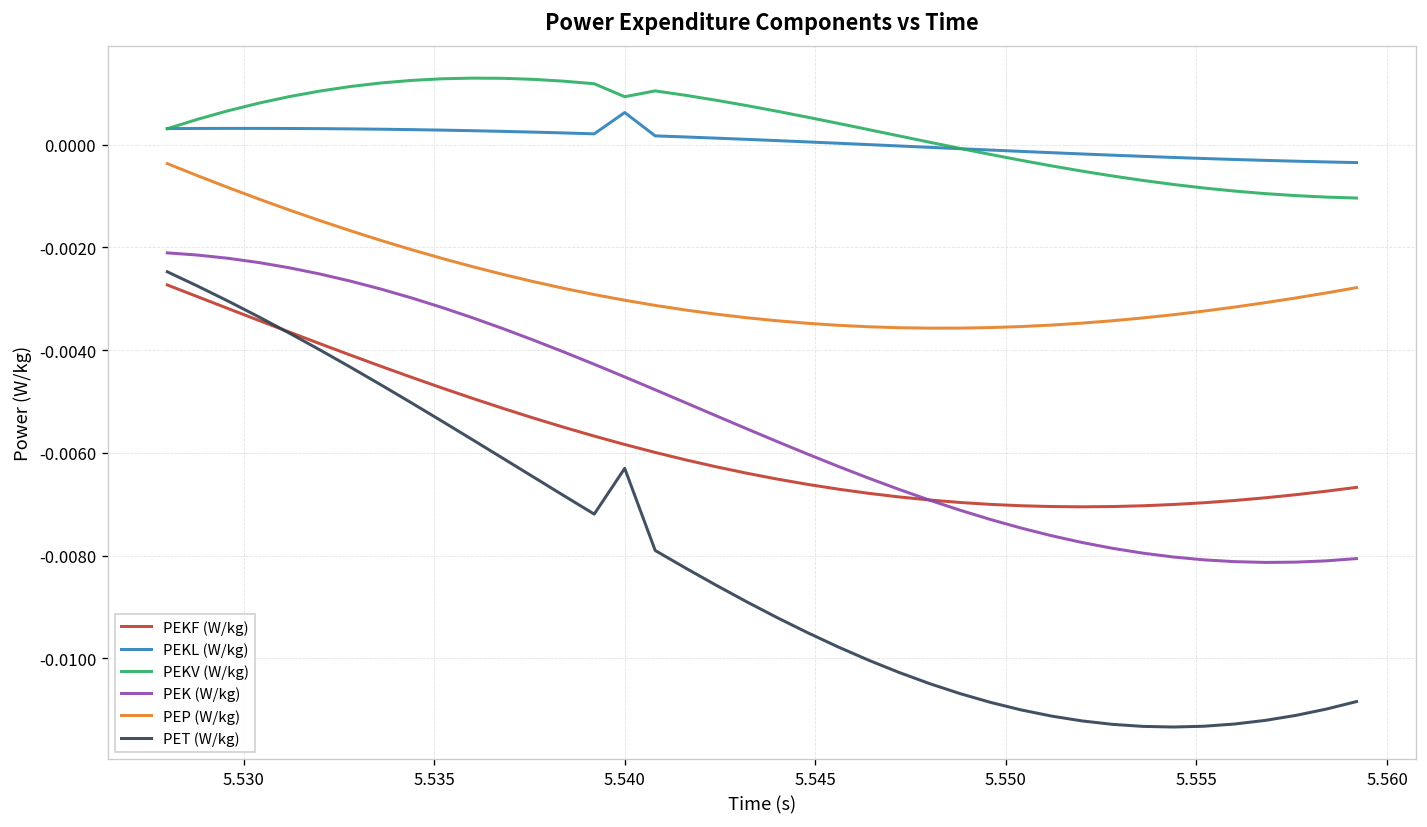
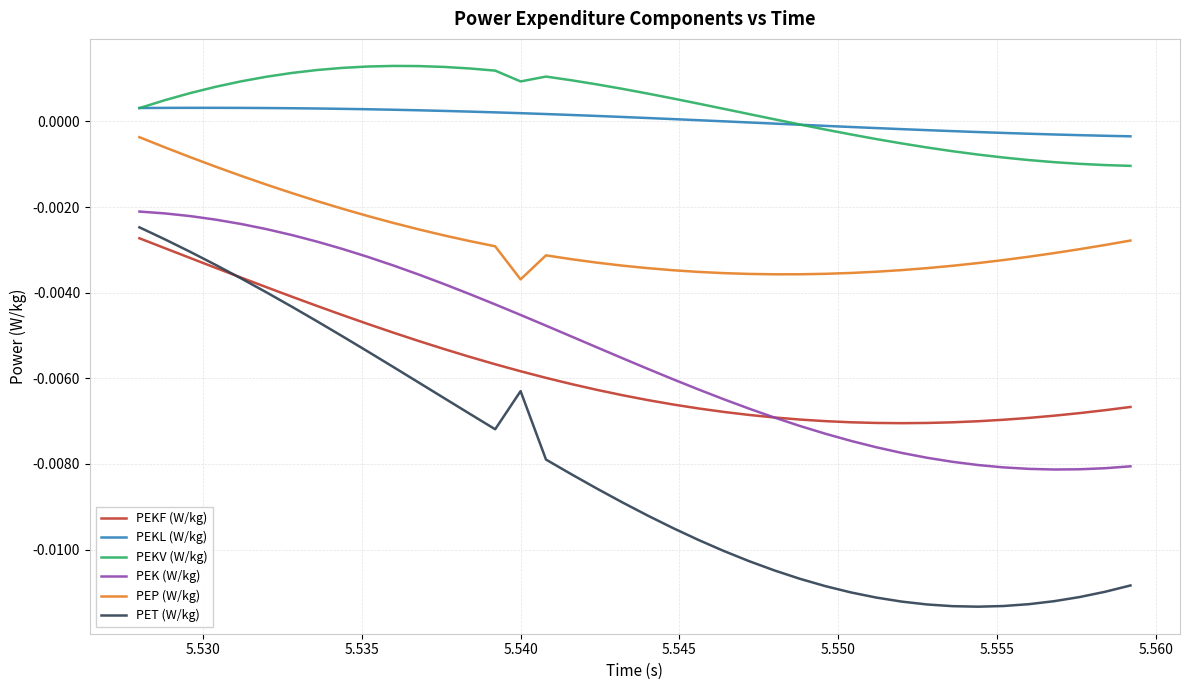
PEKL (W/kg), 5.540: 0.0006 -> 0.0002
PEP (W/kg), 5.540: -0.0030 -> -0.0037
